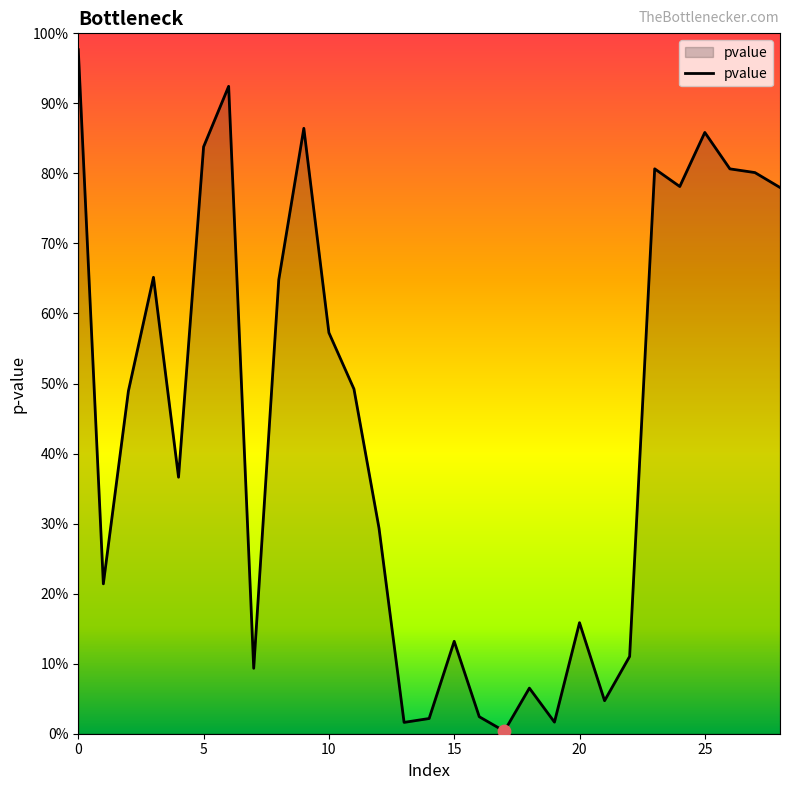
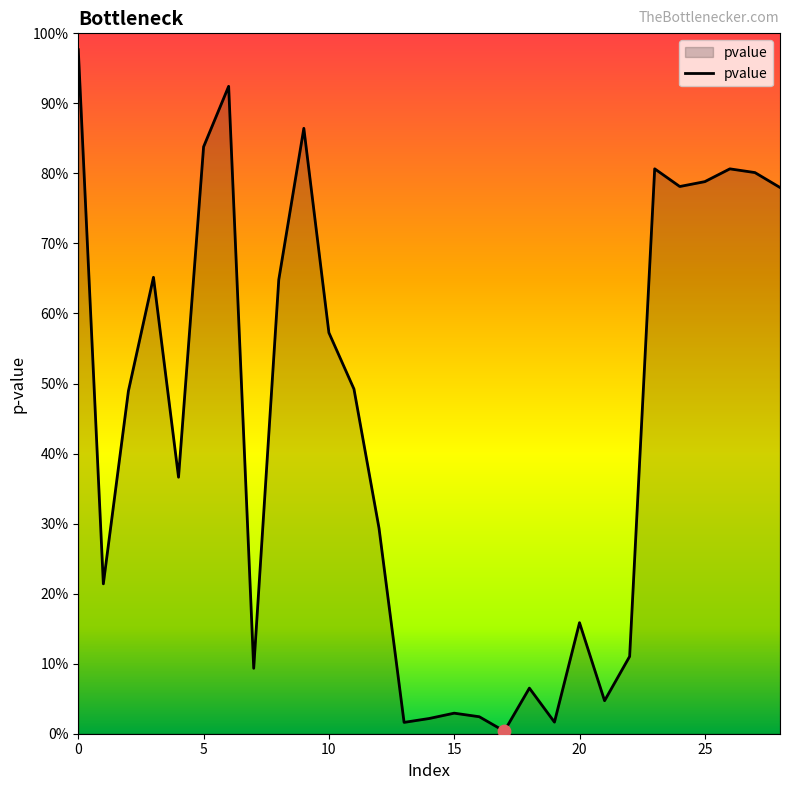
pvalue, 15: 13% -> 3%
pvalue, 25: 86% -> 79%
